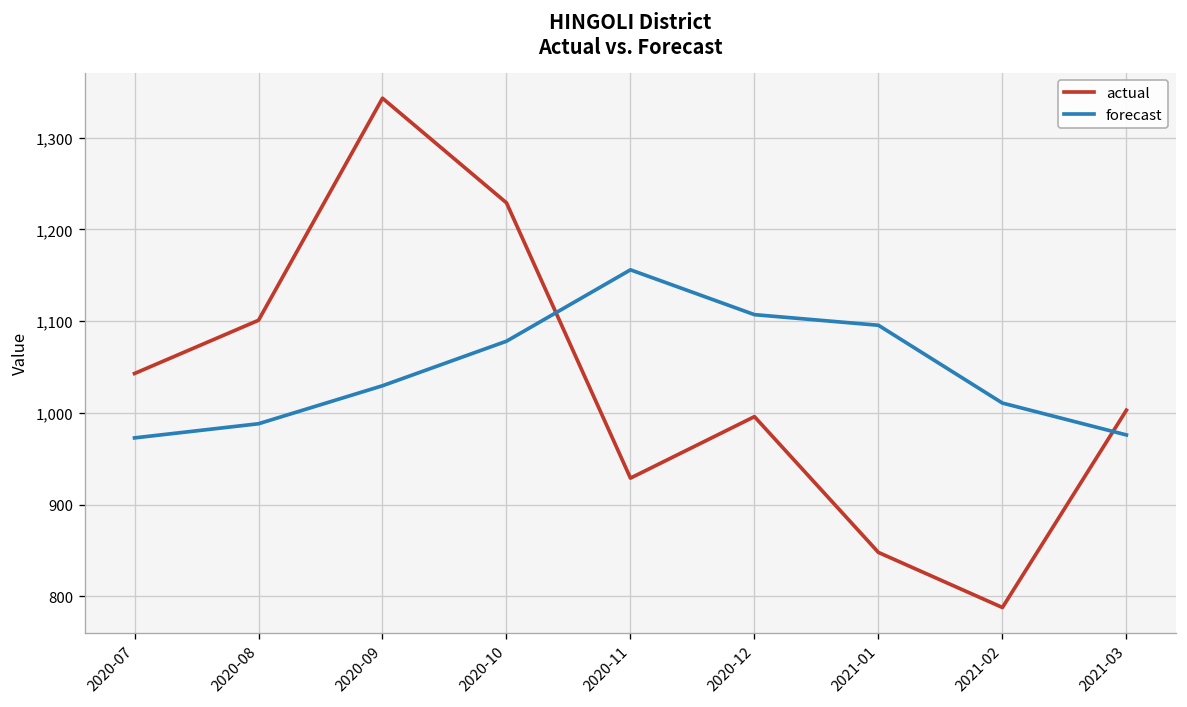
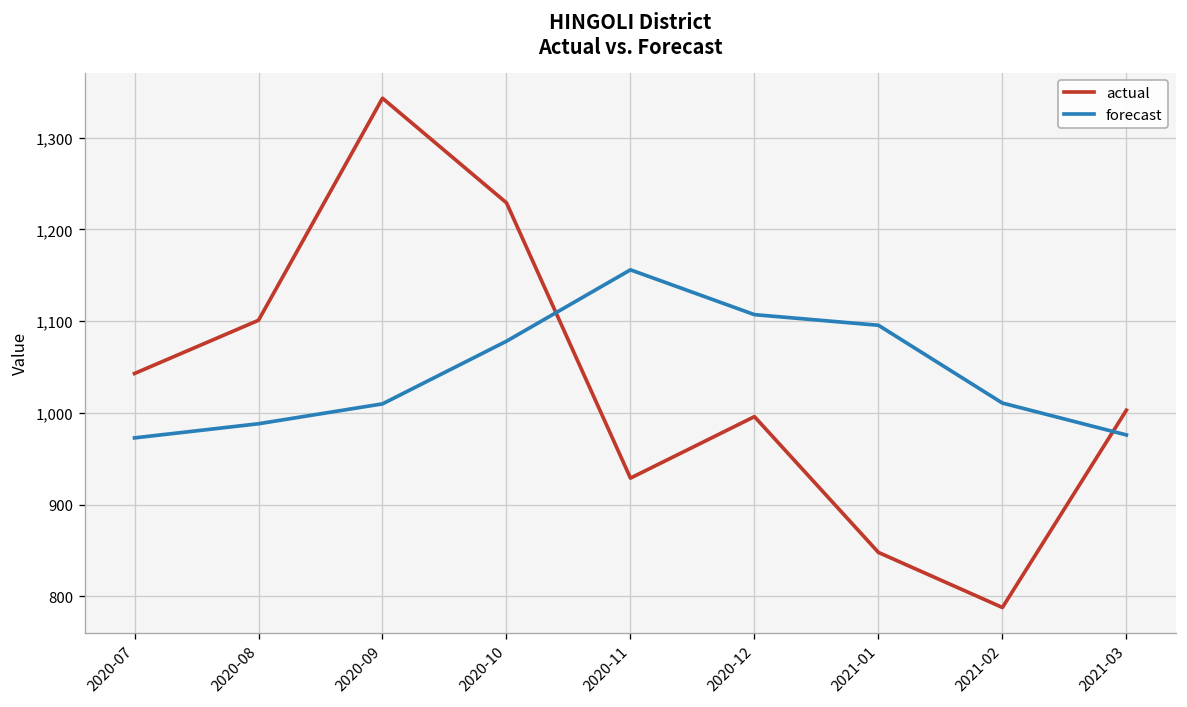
forecast, 2020-09: 1,030 -> 1,010
